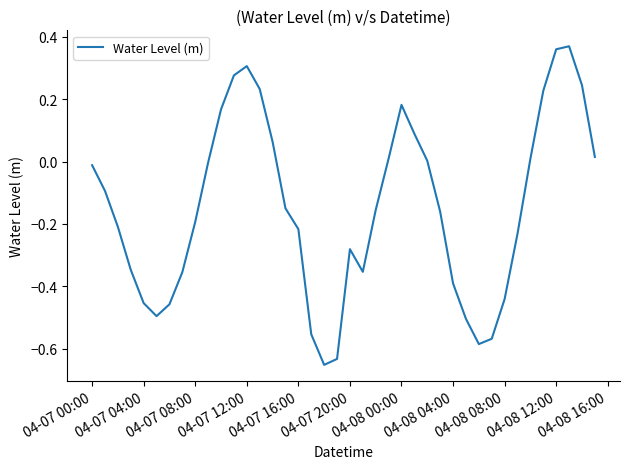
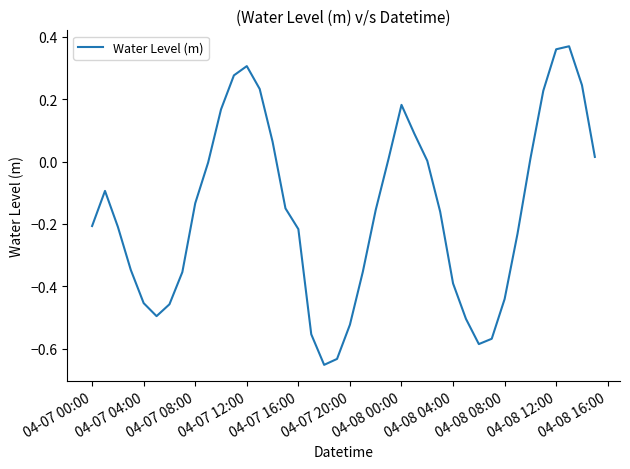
04-07 00:00: -0.01 -> -0.21
04-07 08:00: -0.19 -> -0.13
04-07 20:00: -0.28 -> -0.52
